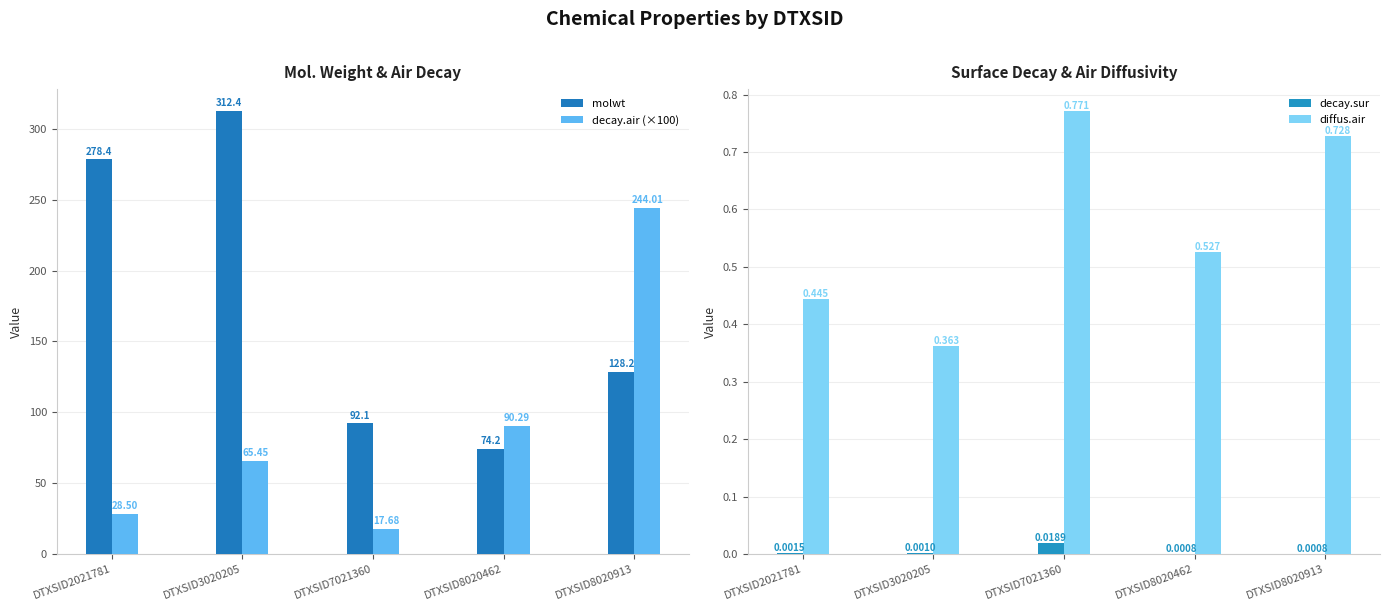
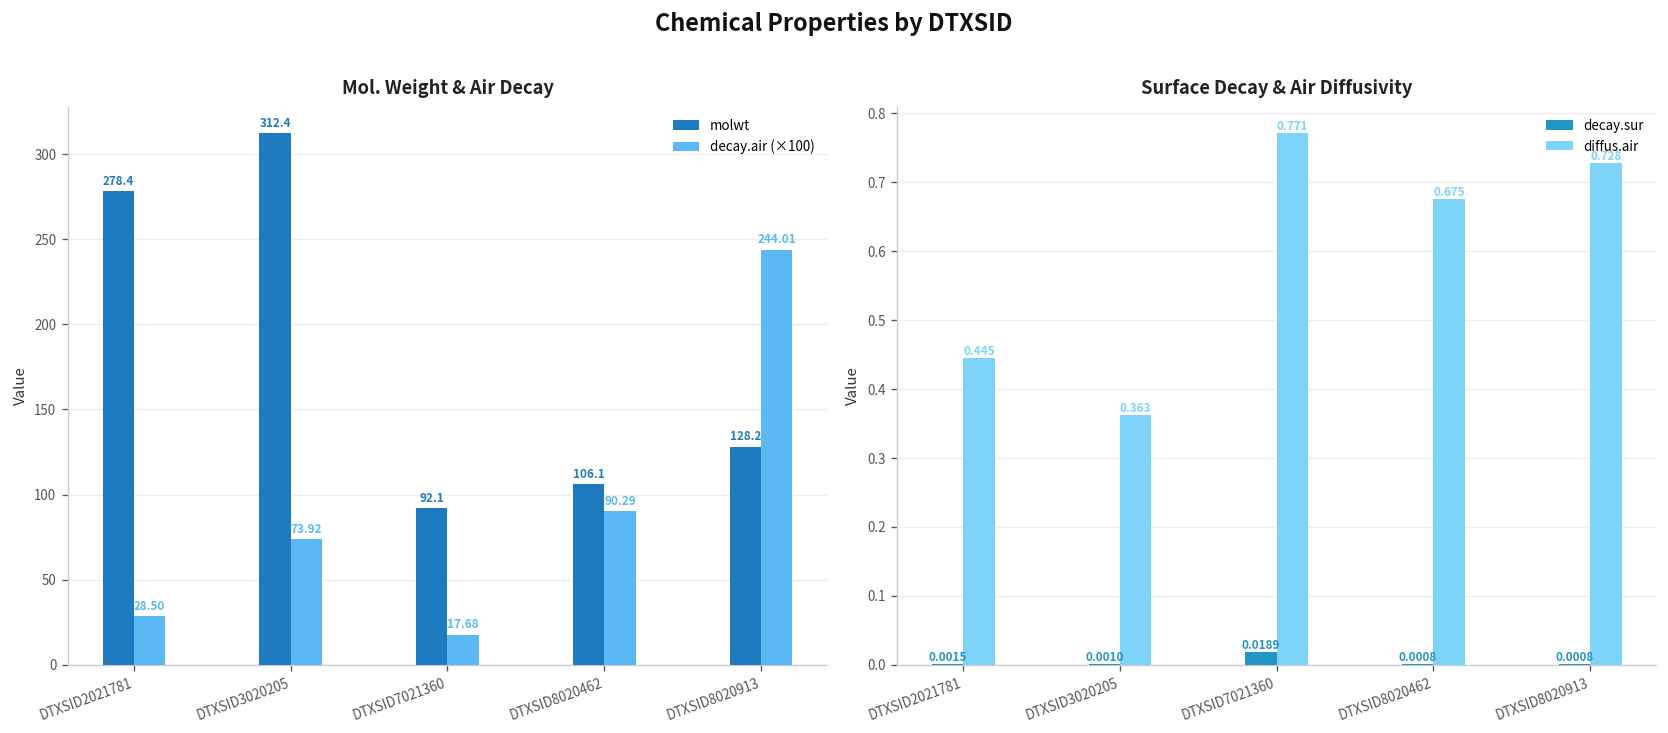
Mol. Weight & Air Decay, decay.air (×100), DTXSID3020205: 65.45 -> 73.92
Mol. Weight & Air Decay, molwt, DTXSID8020462: 74.2 -> 106.1
Surface Decay & Air Diffusivity, diffus.air, DTXSID8020462: 0.527 -> 0.675
